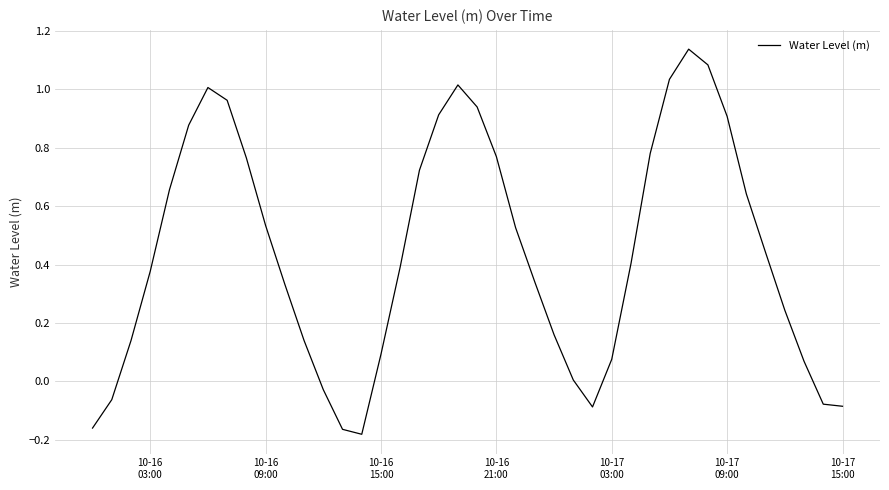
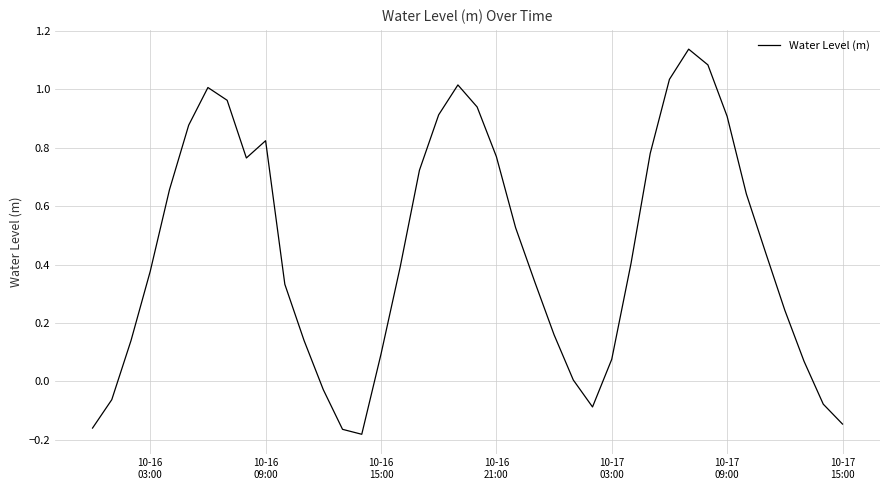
10-16 09:00: 0.53 -> 0.82
10-17 15:00: -0.09 -> -0.15
